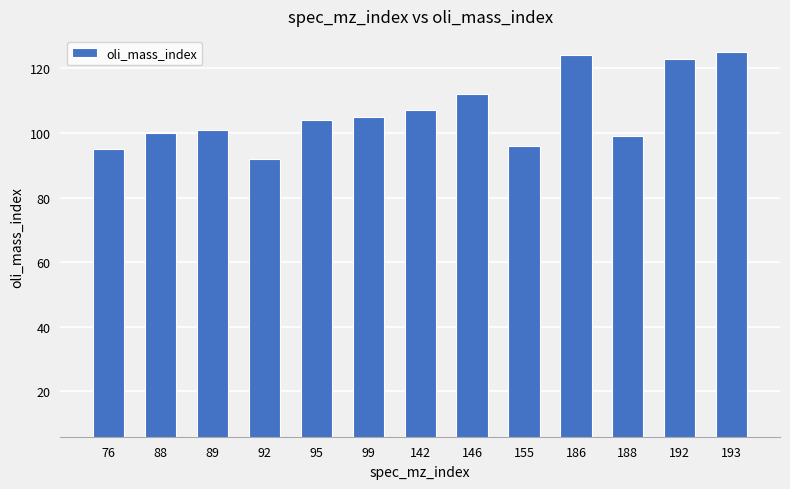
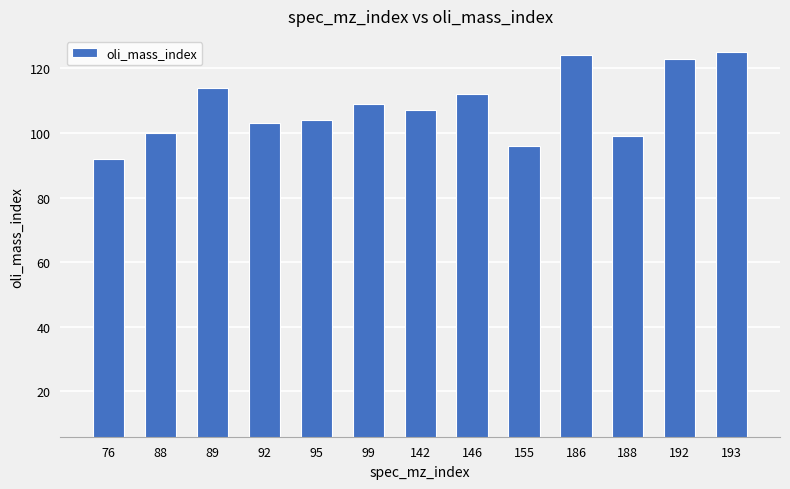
76: 95 -> 92
89: 101 -> 114
92: 92 -> 103
99: 105 -> 109
